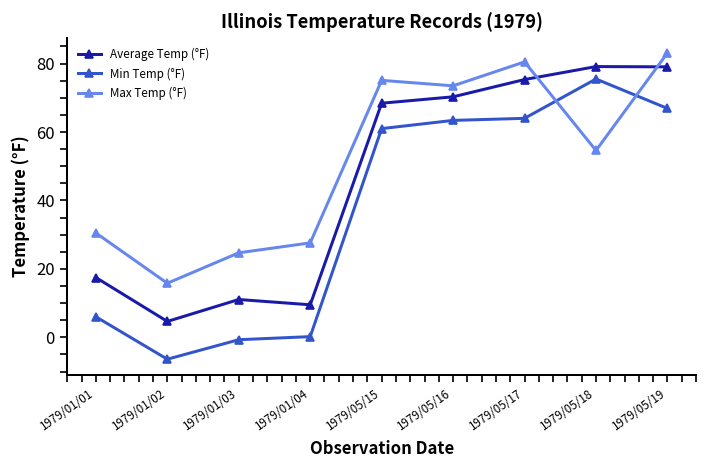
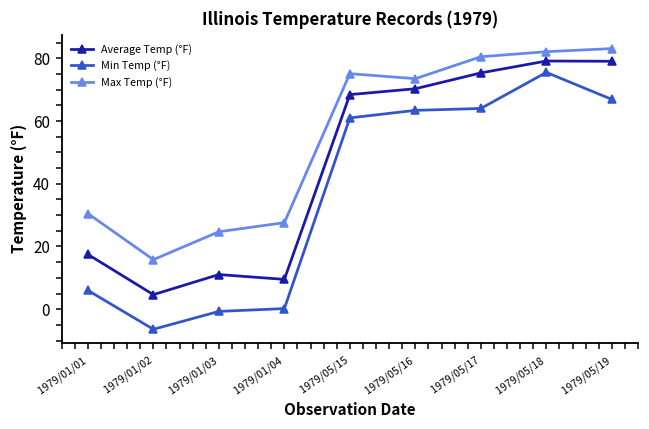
Max Temp (°F), 1979/05/18: 55 -> 82
